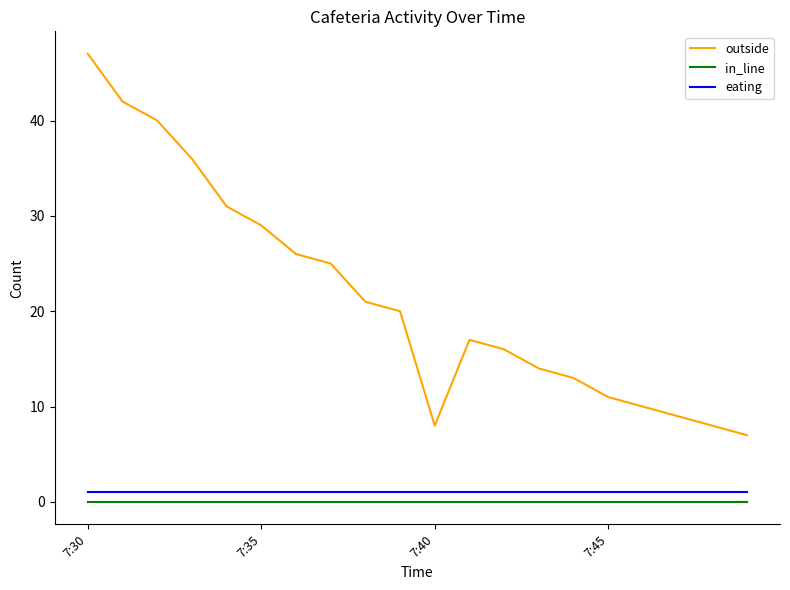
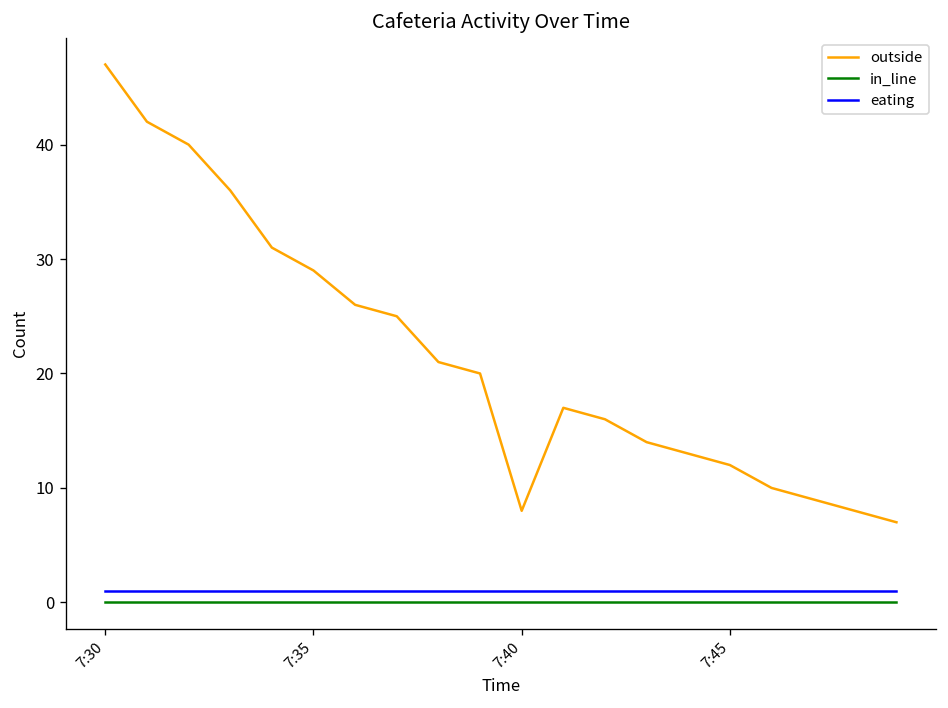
outside, 7:45: 11 -> 12
